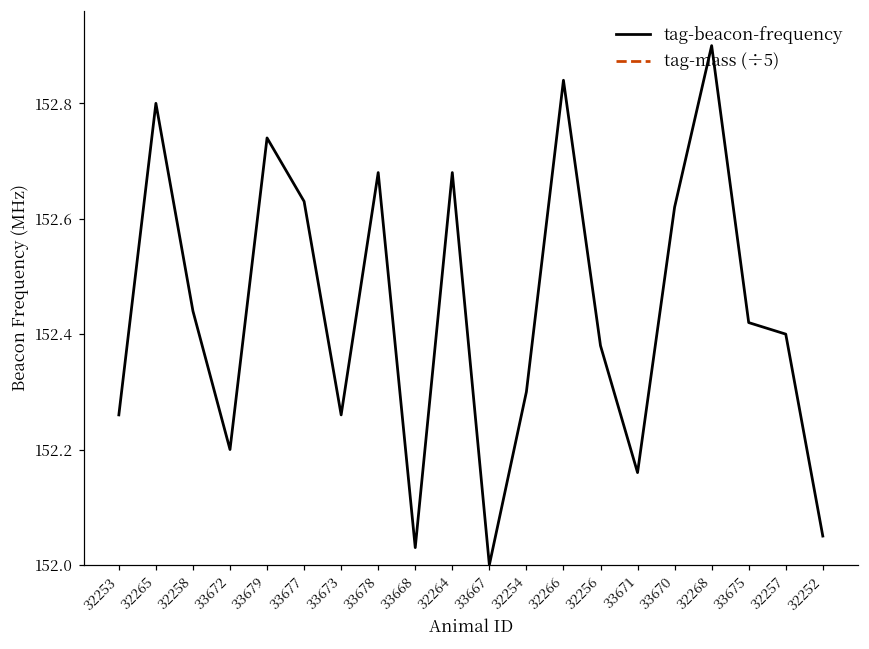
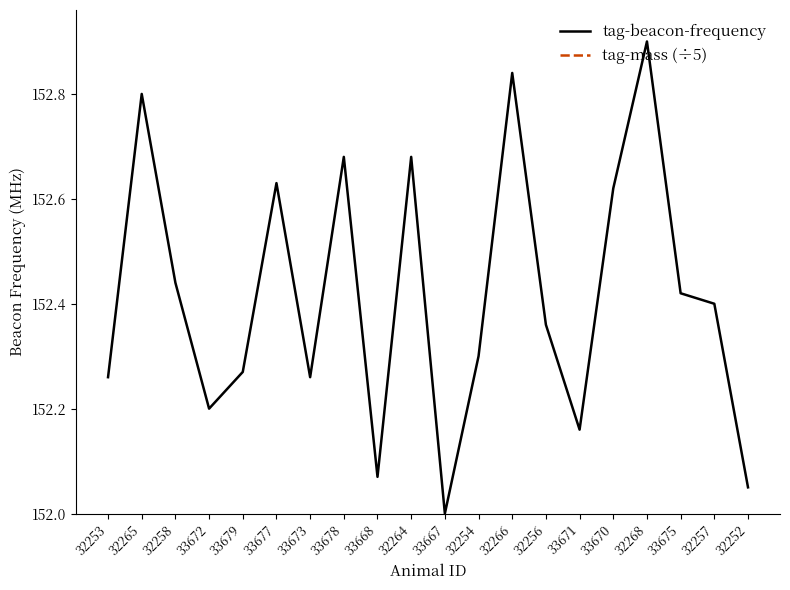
tag-beacon-frequency, 33679: 152.74 -> 152.27
tag-beacon-frequency, 33668: 152.03 -> 152.07
tag-beacon-frequency, 32256: 152.38 -> 152.36
